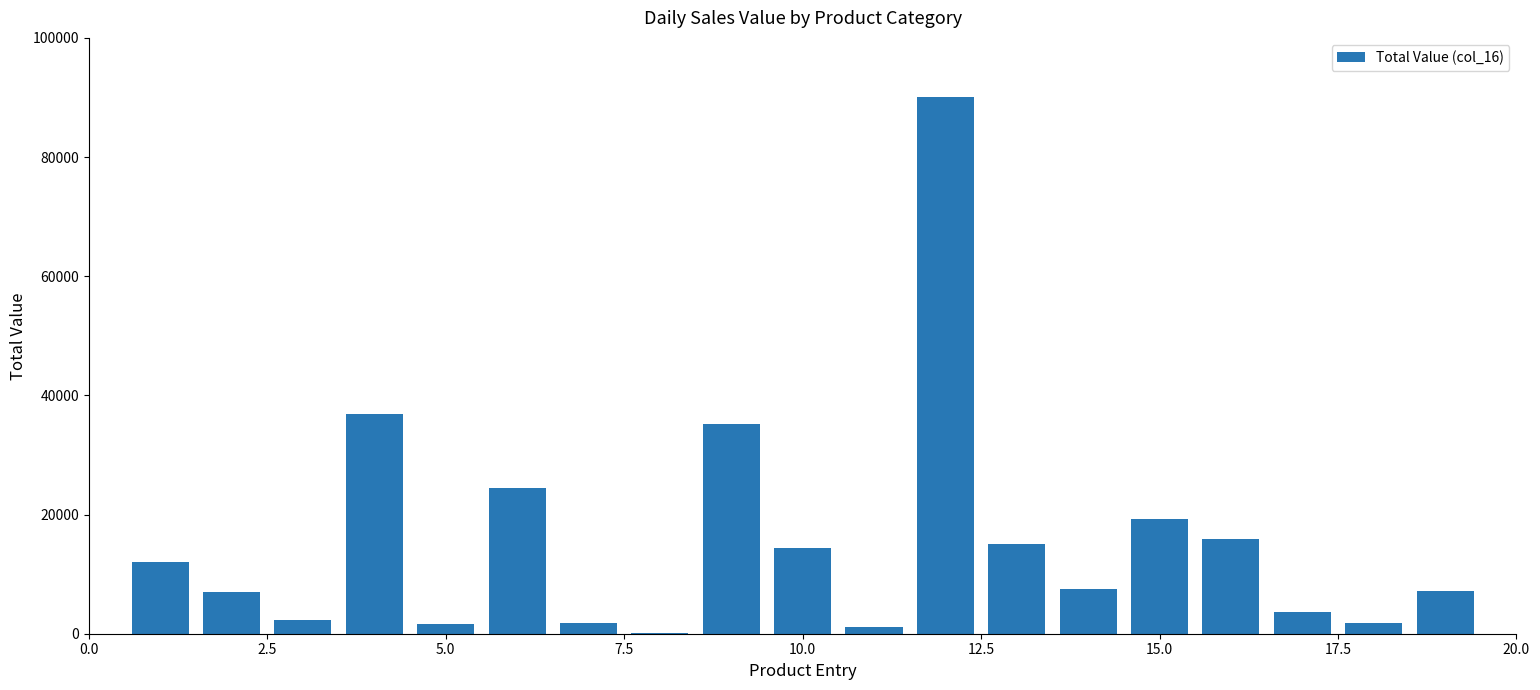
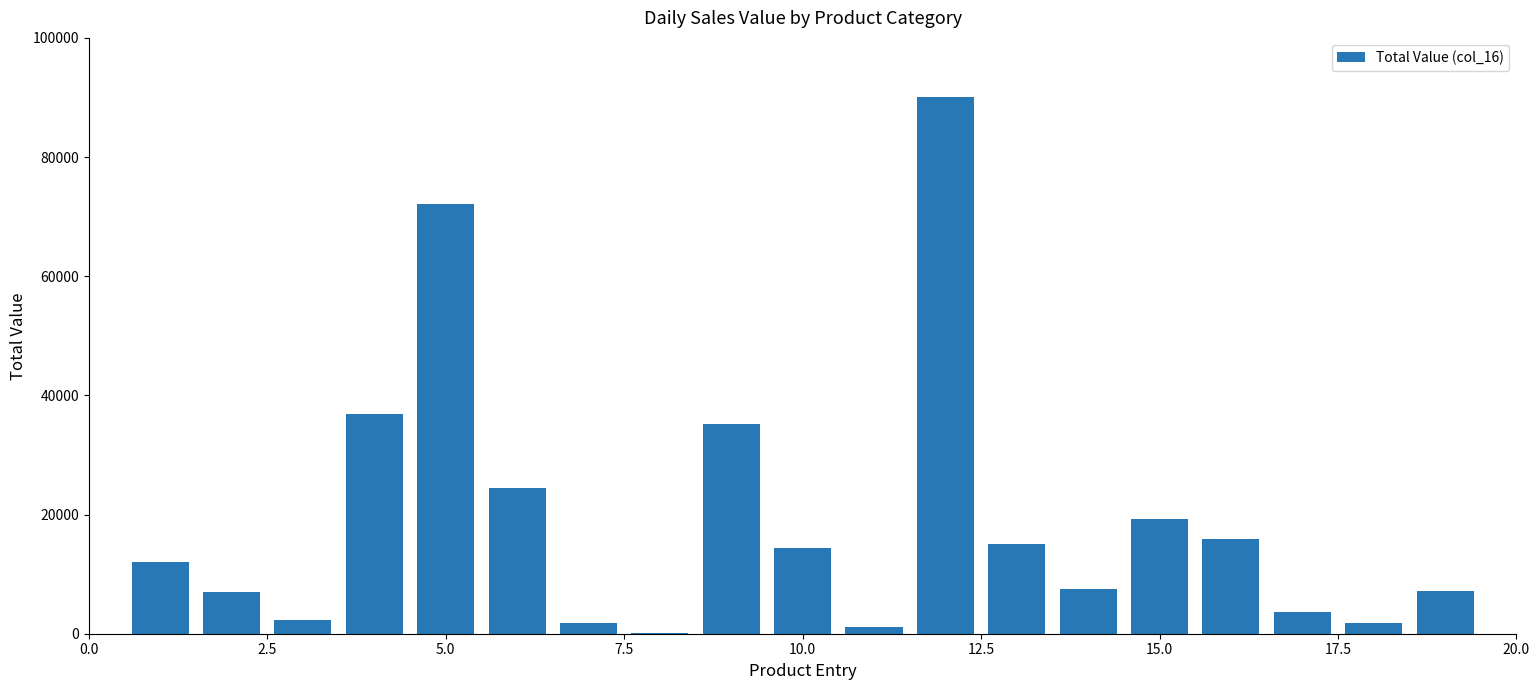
5.0: 2000 -> 72000
